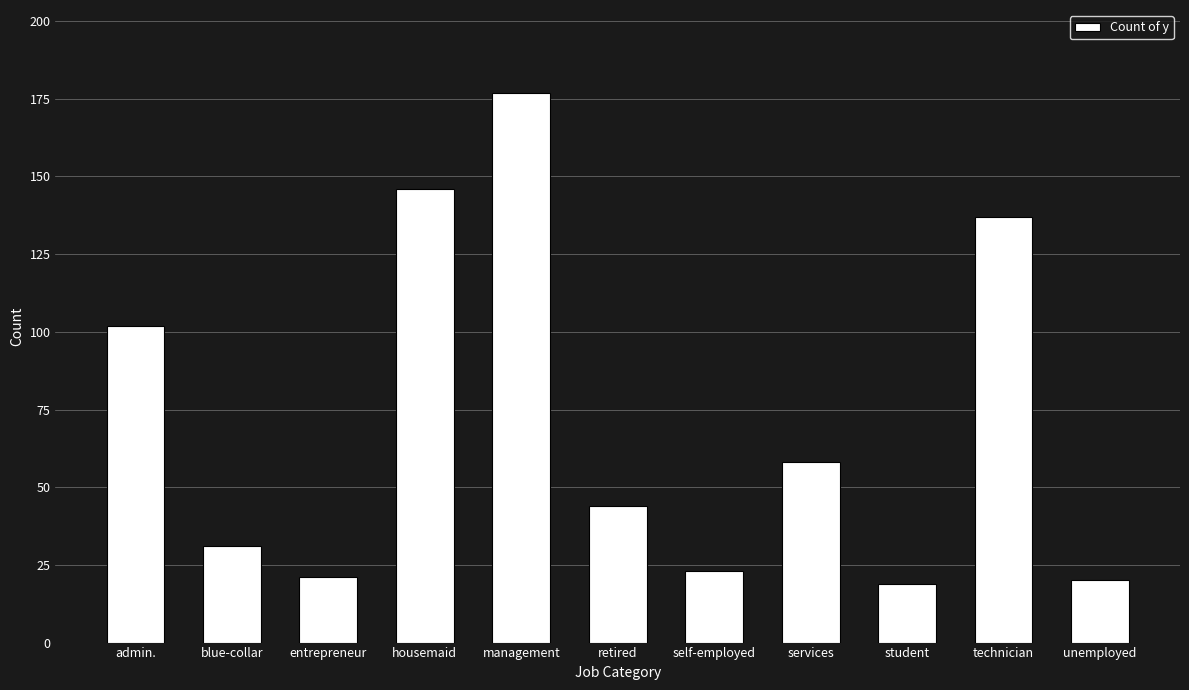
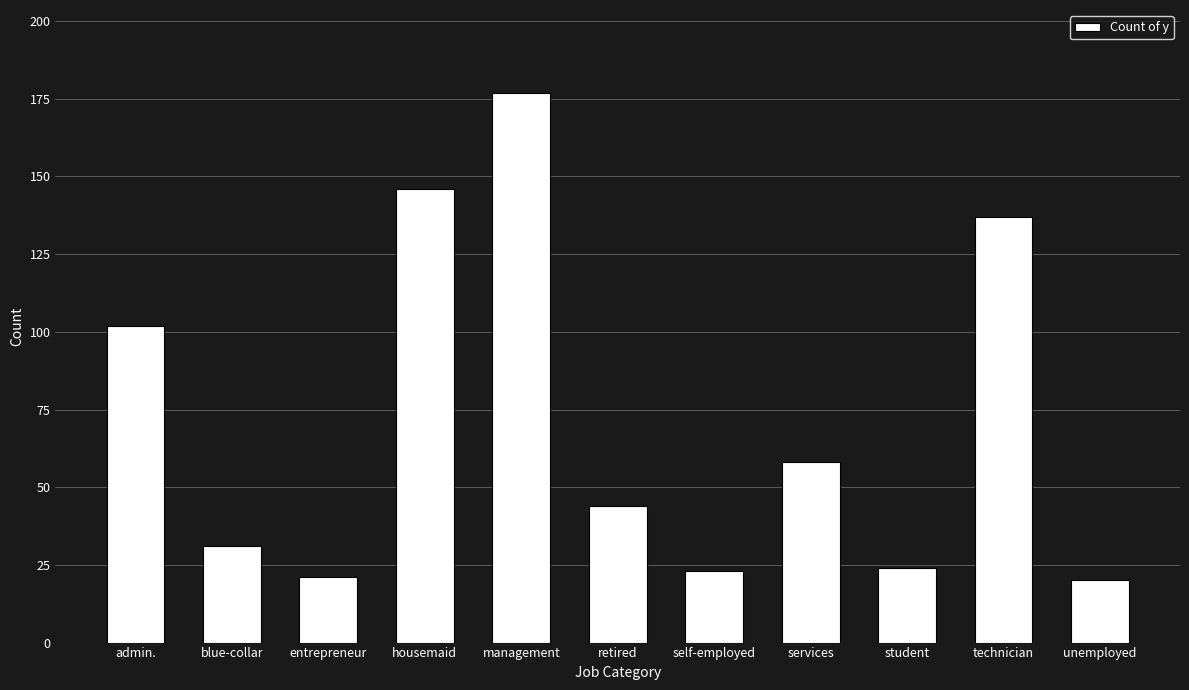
student: 19 -> 24
